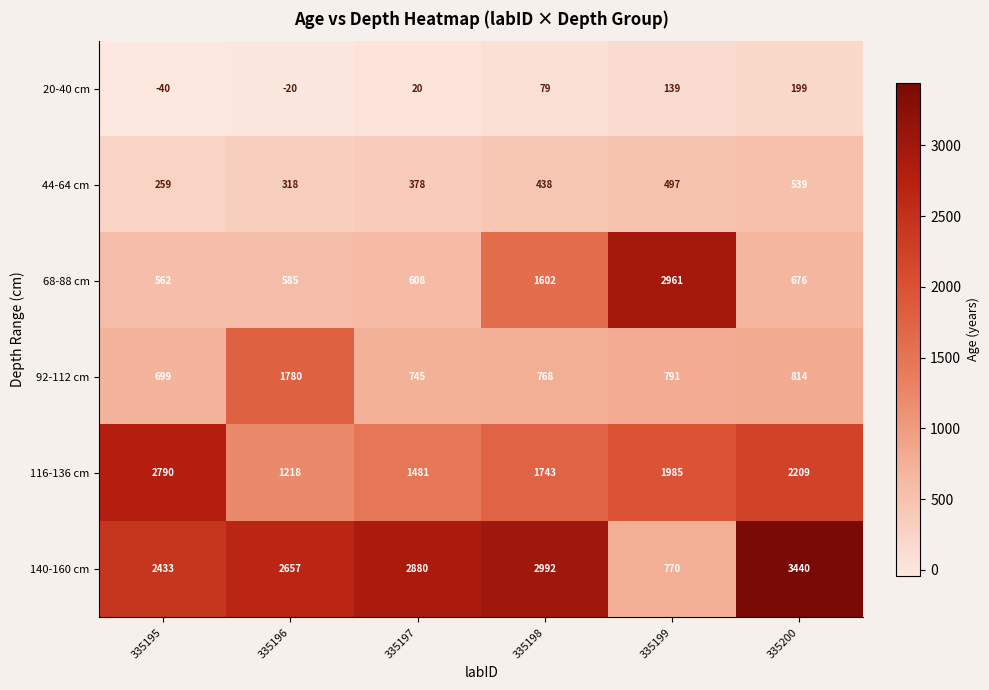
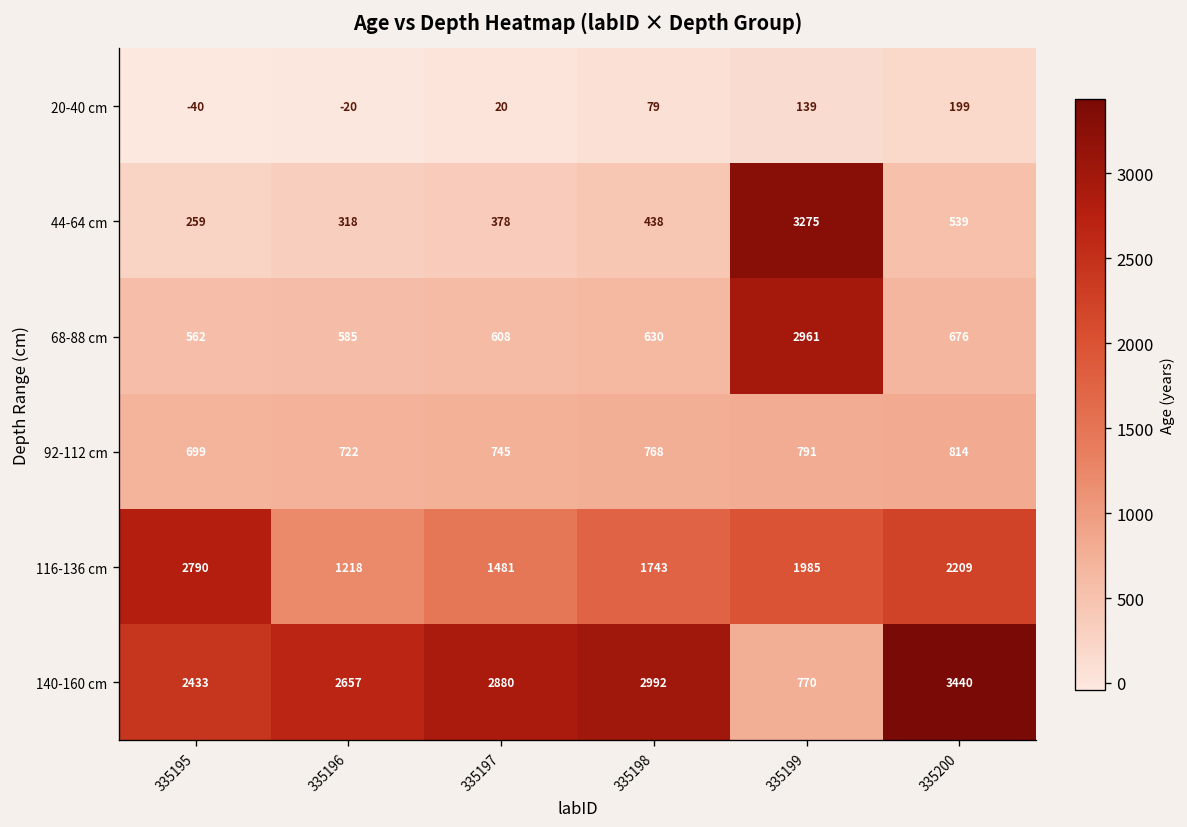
44-64 cm, 335199: 497 -> 3275
68-88 cm, 335198: 1602 -> 630
92-112 cm, 335196: 1780 -> 722
